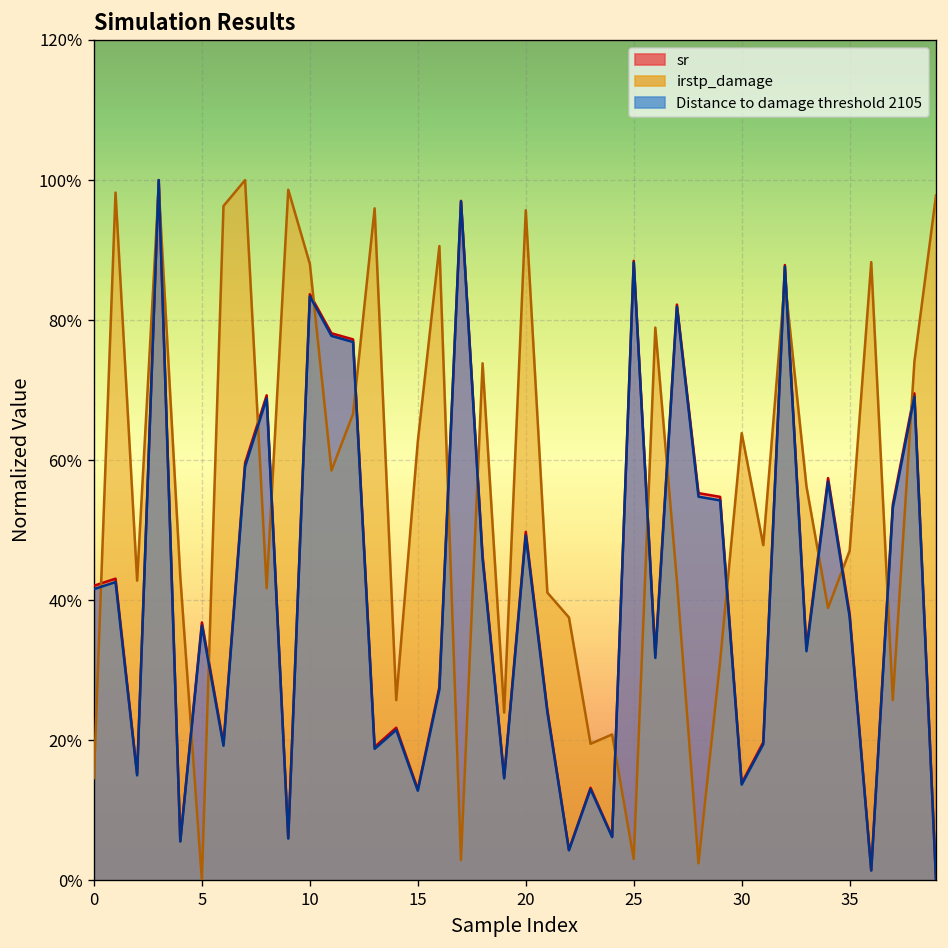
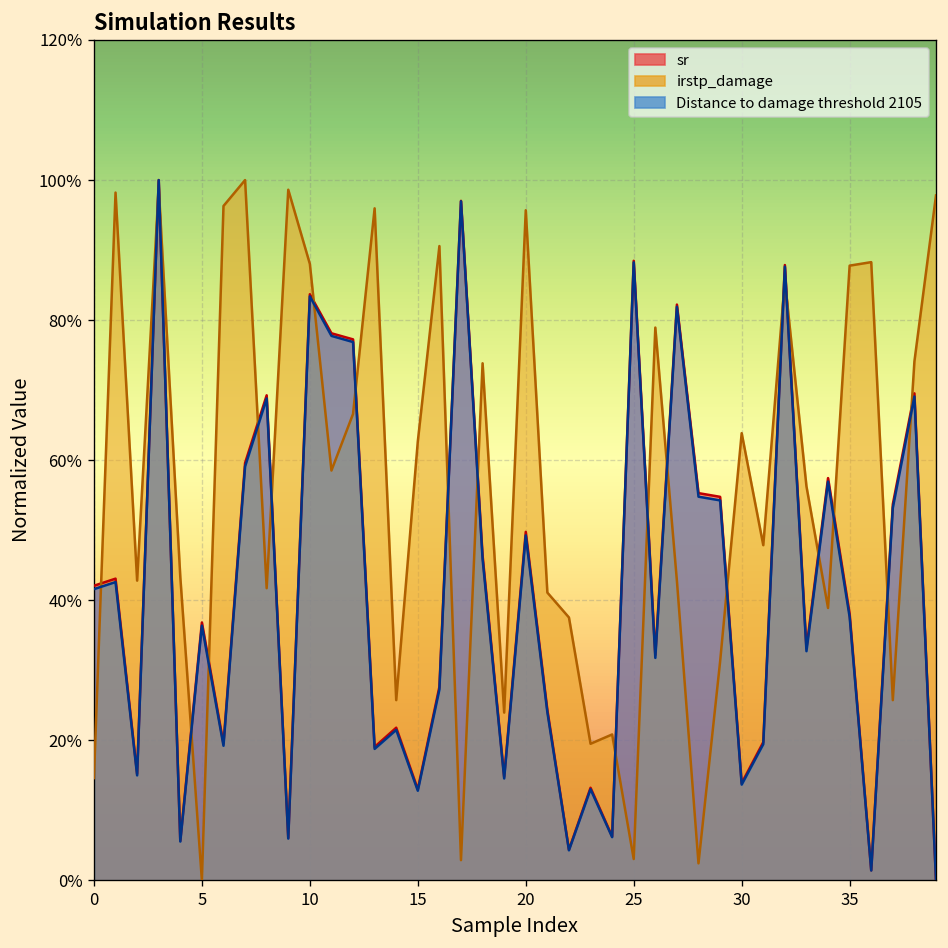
irstp_damage, 35: 47% -> 88%
